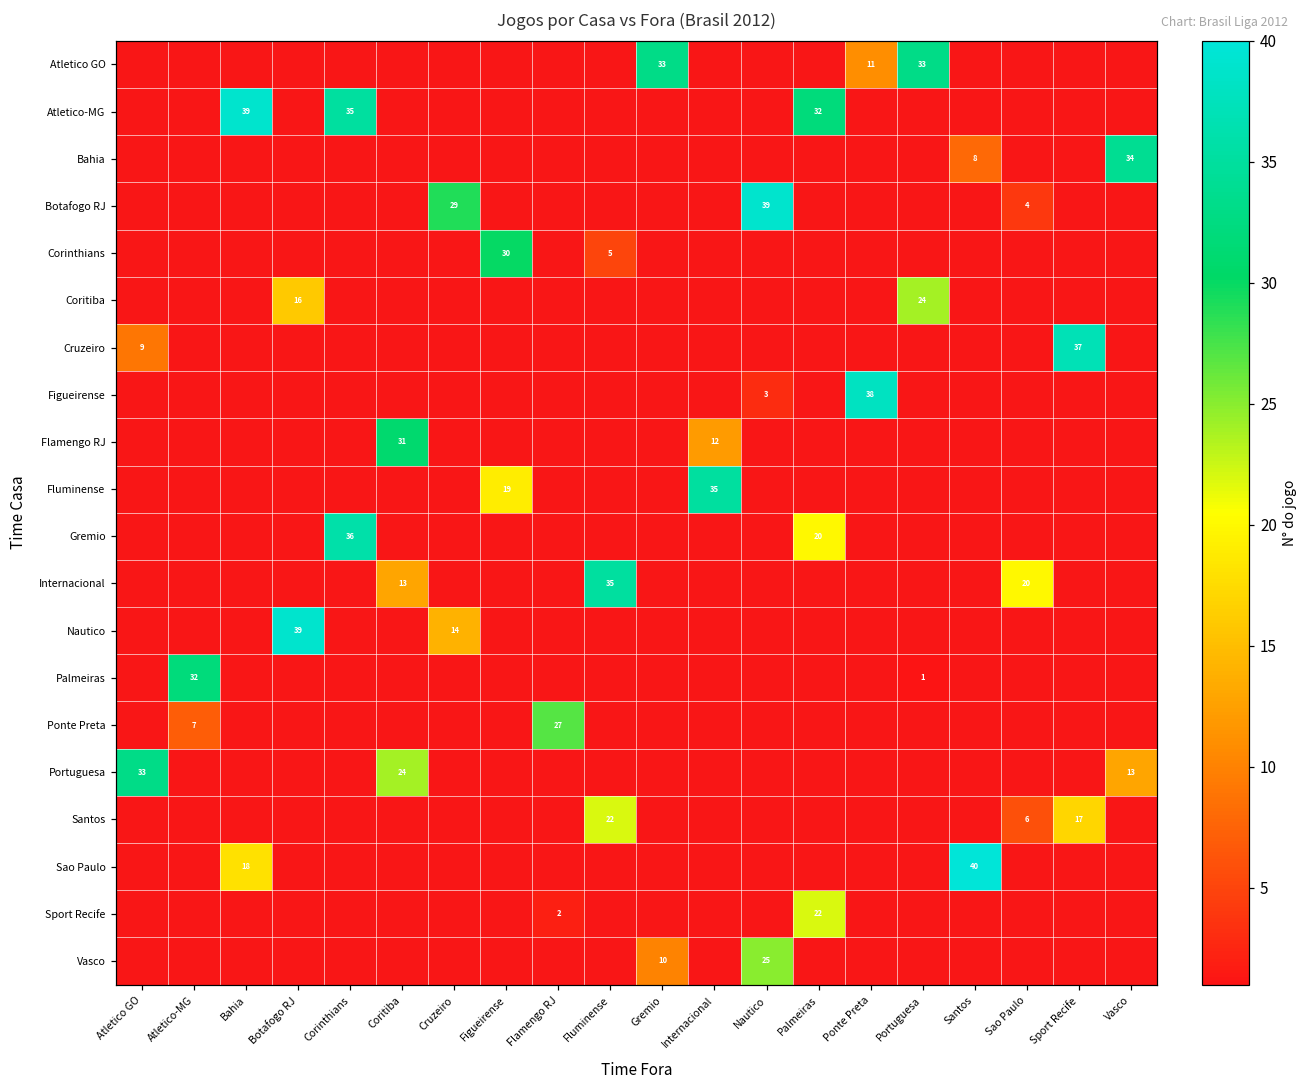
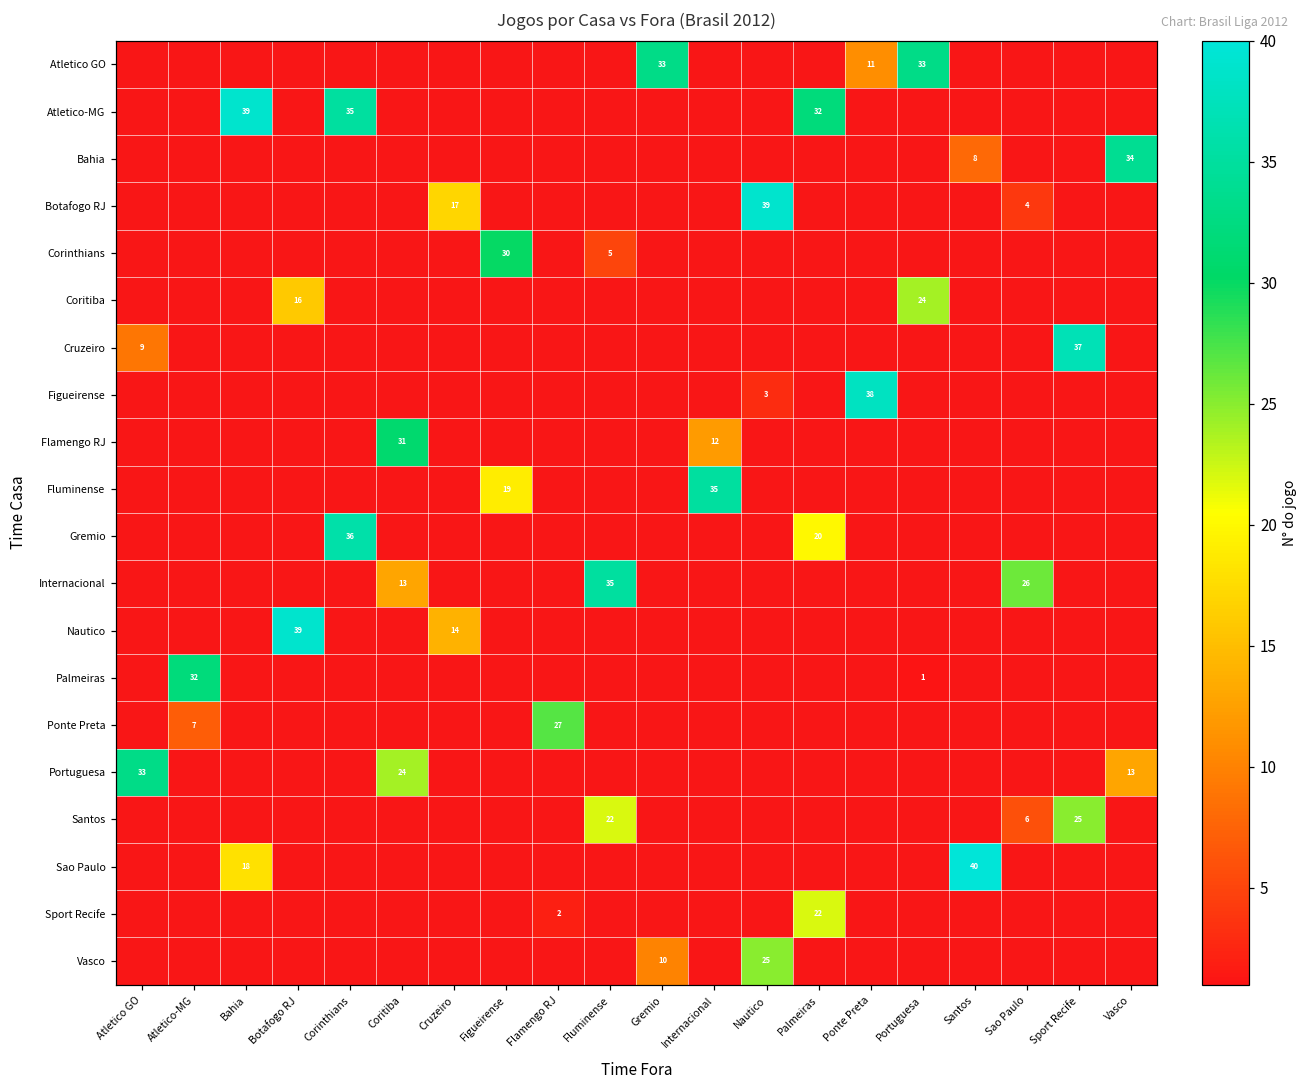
Botafogo RJ, Cruzeiro: 29 -> 17
Internacional, Sao Paulo: 20 -> 26
Santos, Sport Recife: 17 -> 25
